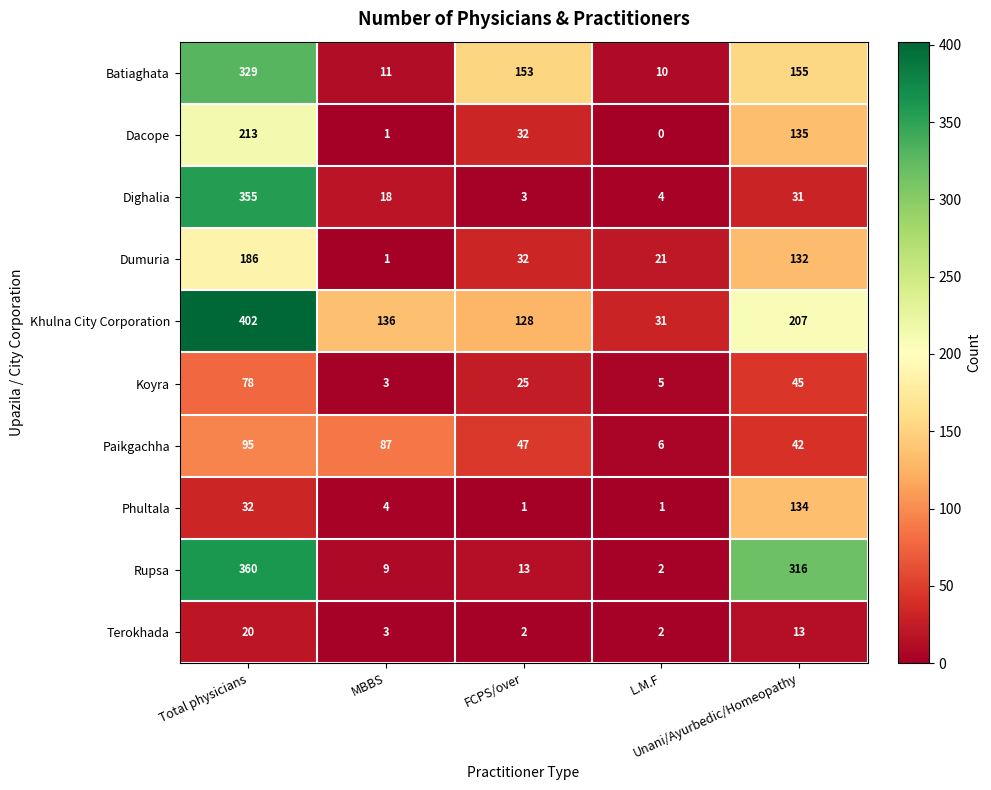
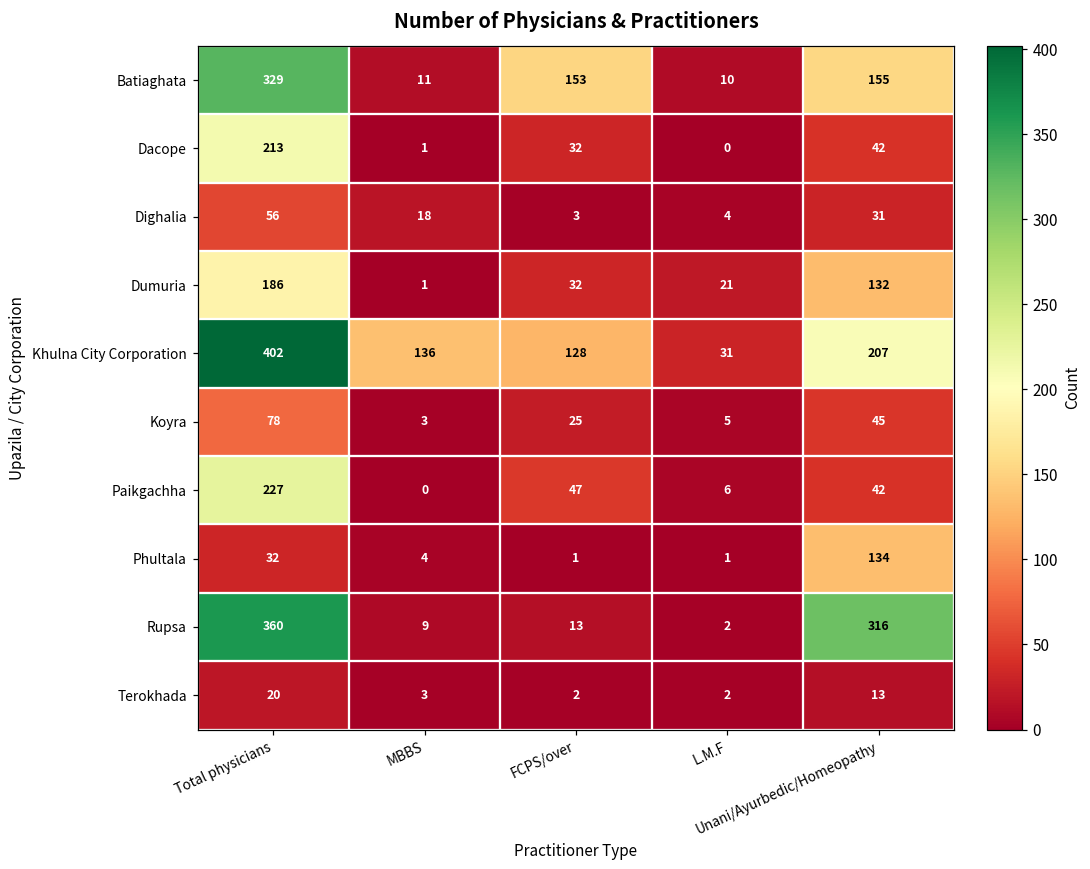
Dacope, Unani/Ayurbedic/Homeopathy: 135 -> 42
Dighalia, Total physicians: 355 -> 56
Paikgachha, Total physicians: 95 -> 227
Paikgachha, MBBS: 87 -> 0
